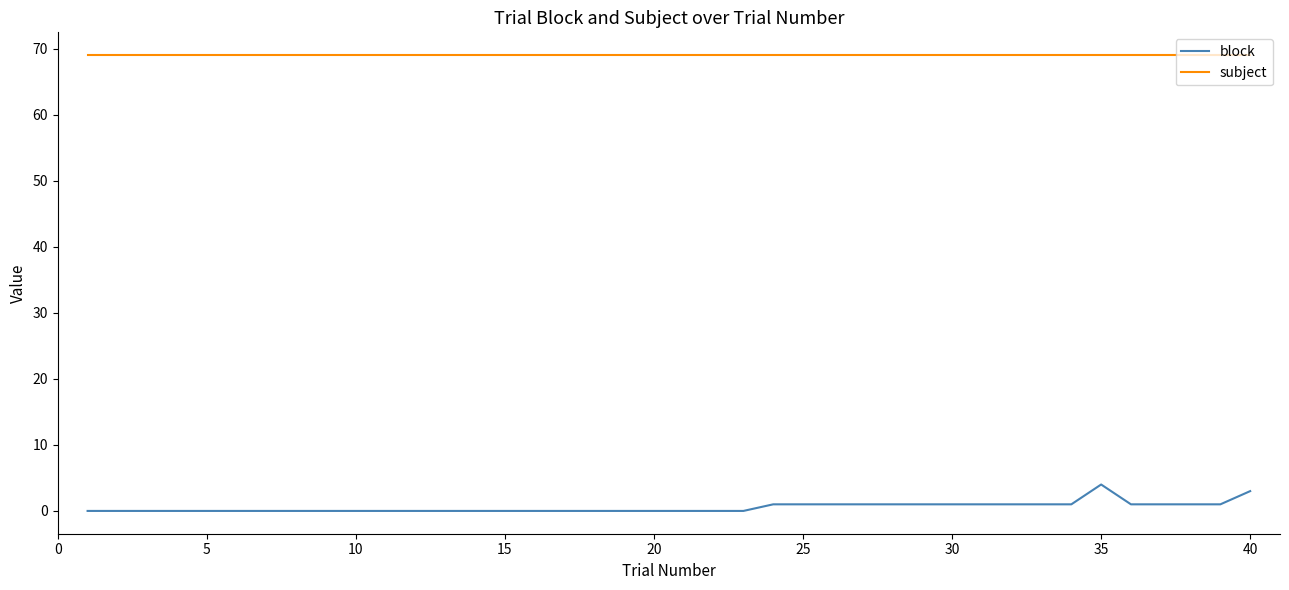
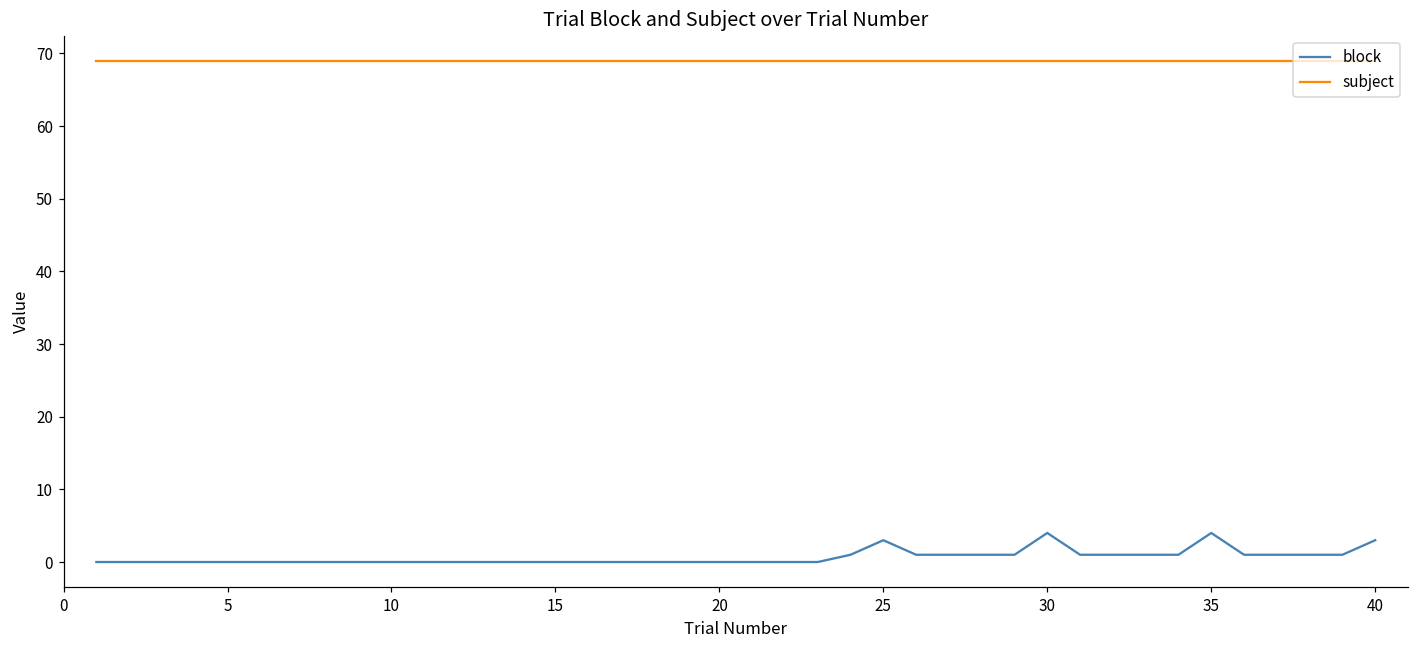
block, 25: 1 -> 3
block, 30: 1 -> 4
